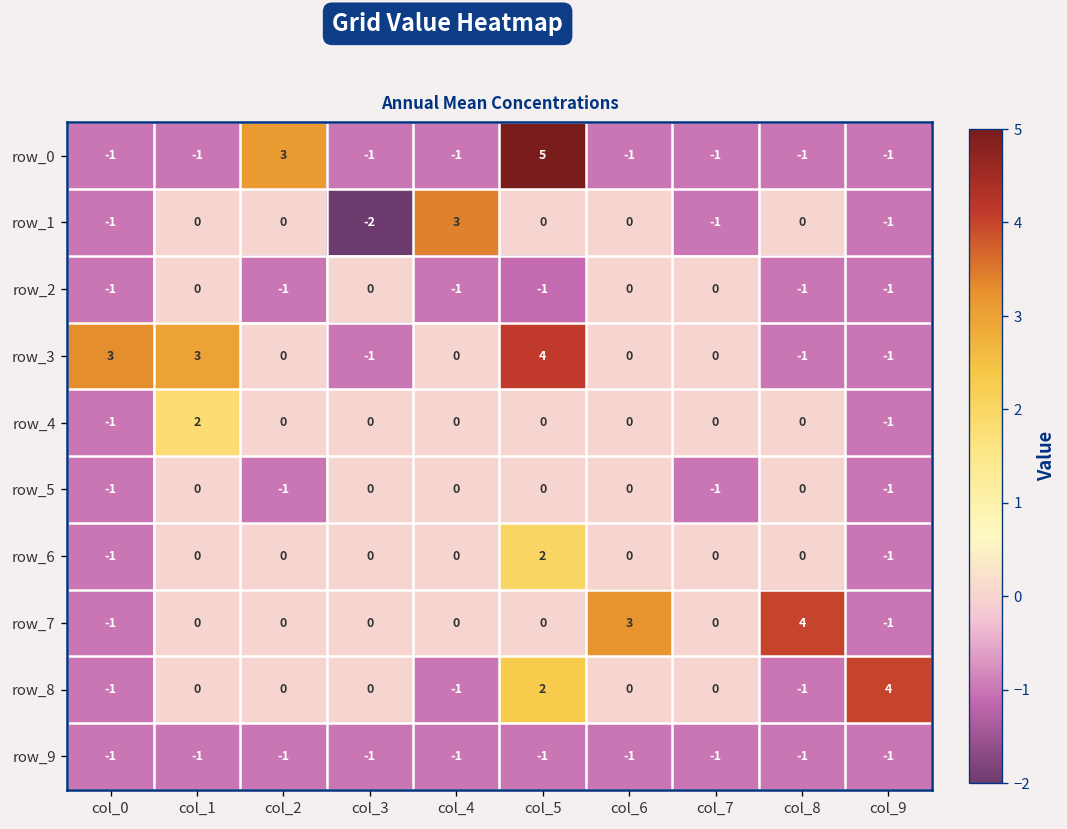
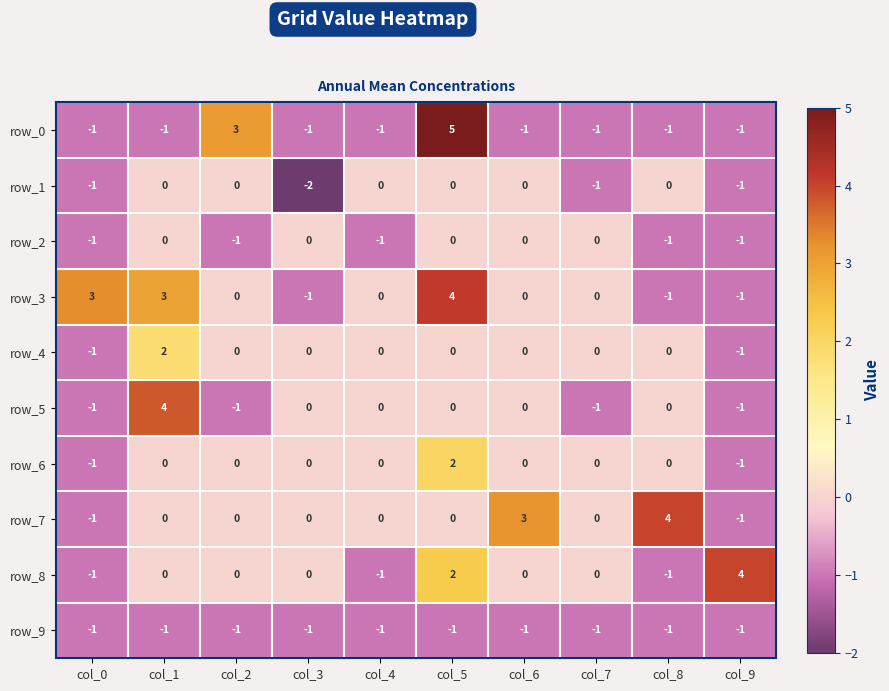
row_1, col_4: 3 -> 0
row_2, col_5: -1 -> 0
row_5, col_1: 0 -> 4
